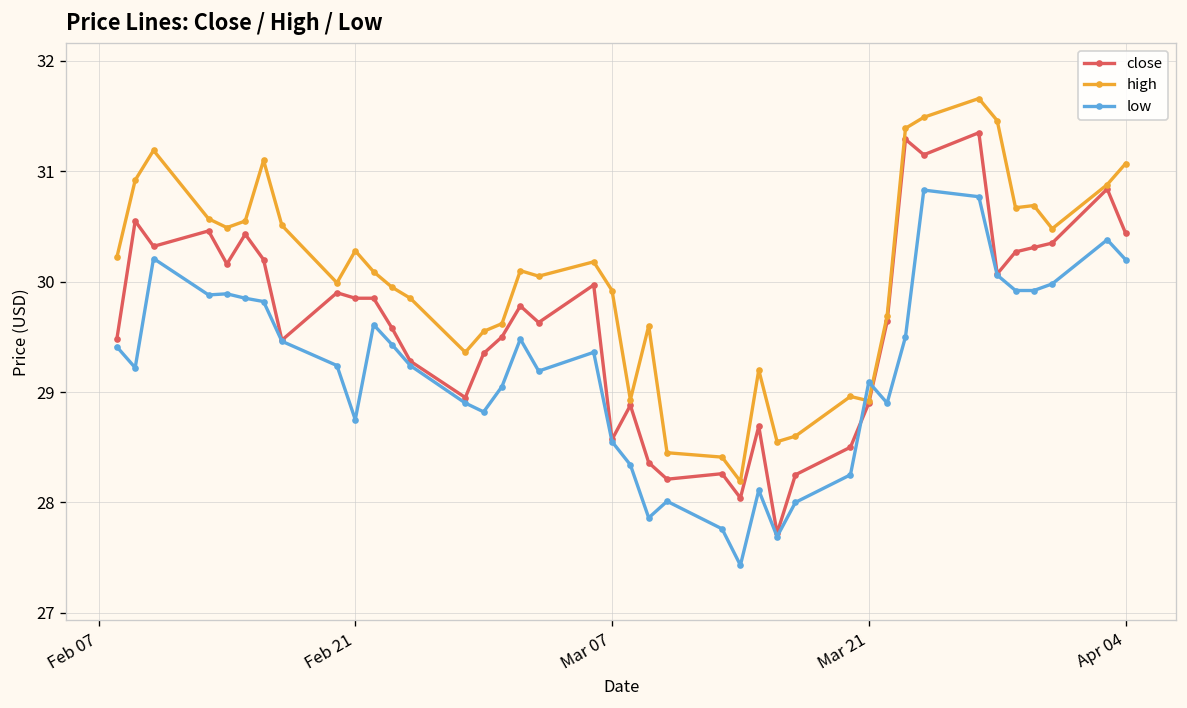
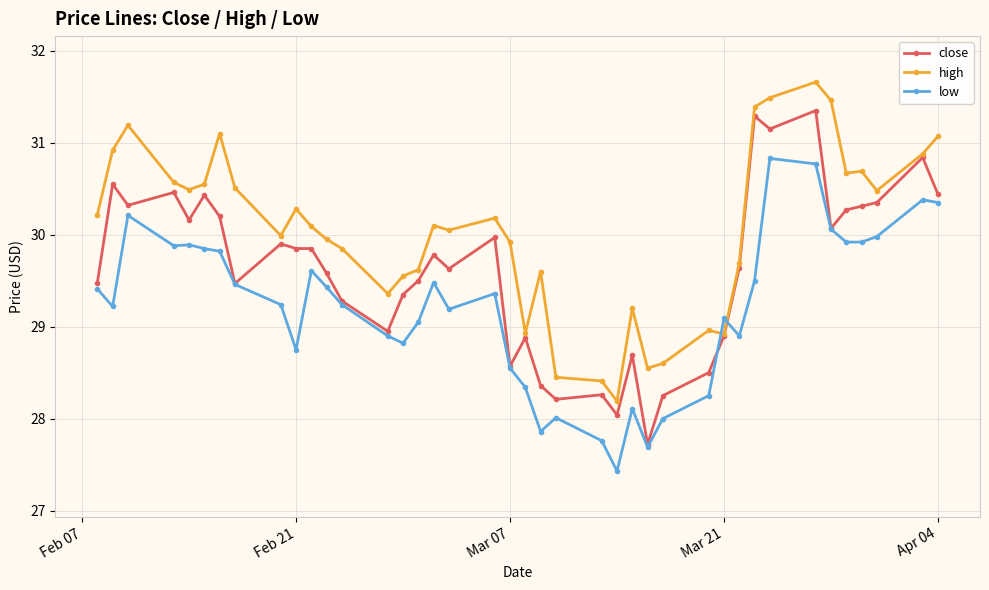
low, Apr 04: 30.2 -> 30.4
